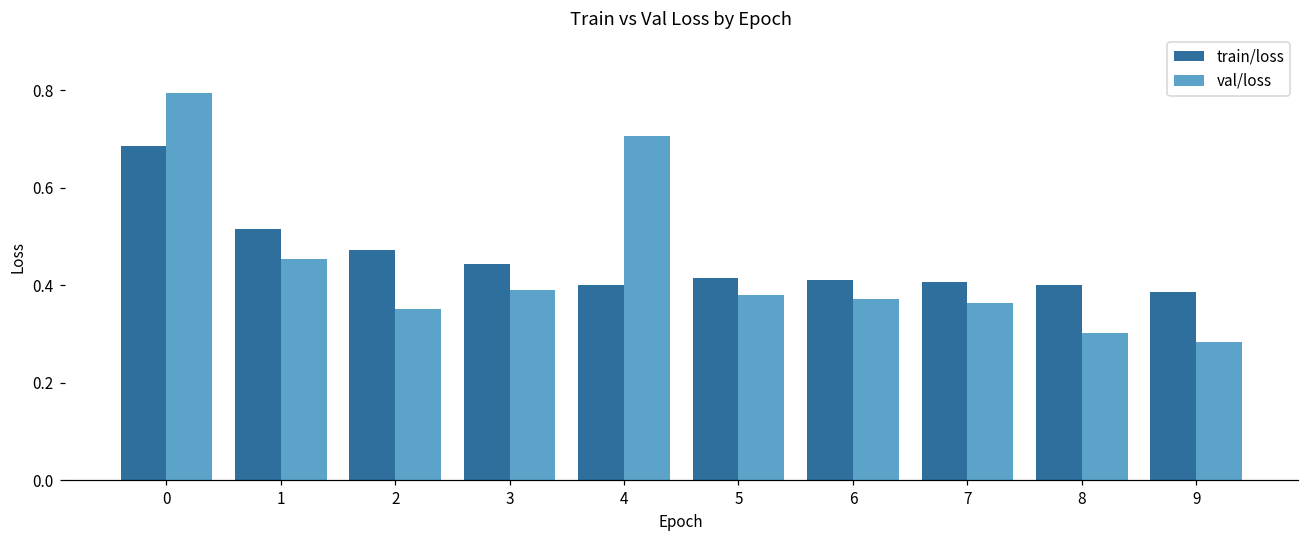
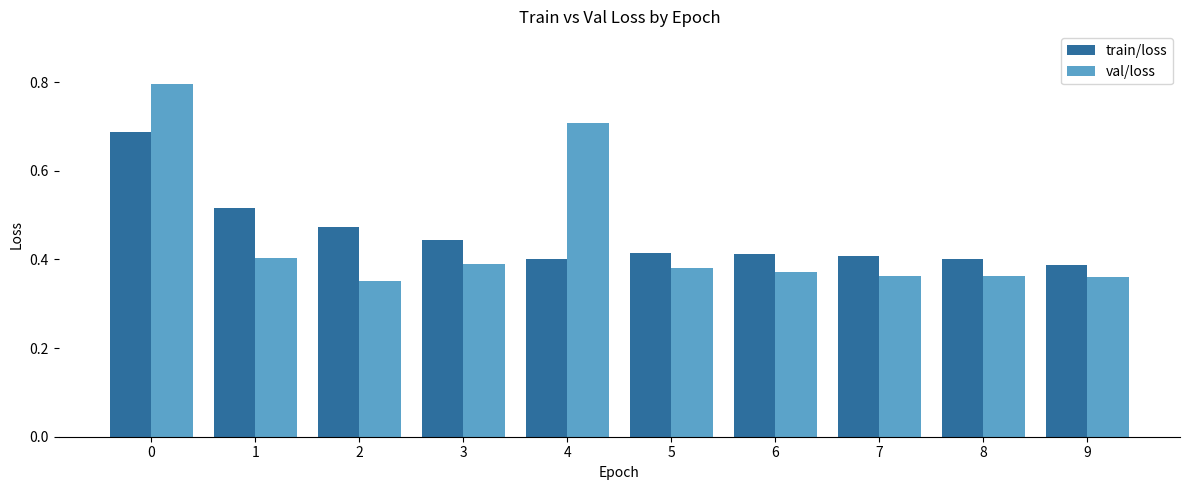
val/loss, 1: 0.45 -> 0.40
val/loss, 8: 0.30 -> 0.36
val/loss, 9: 0.28 -> 0.36
